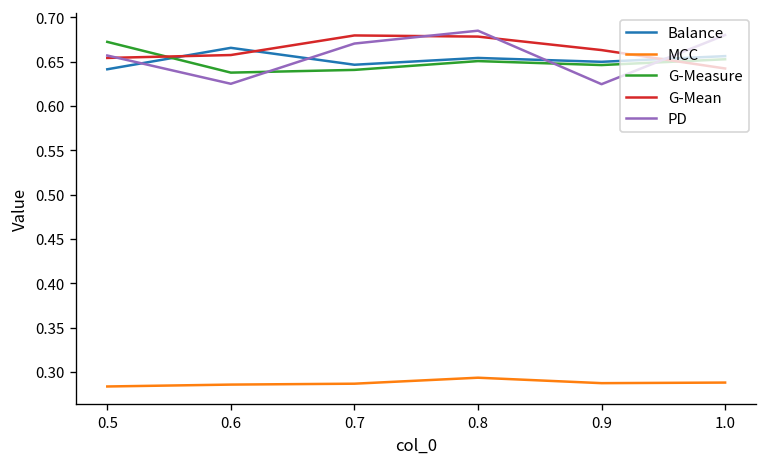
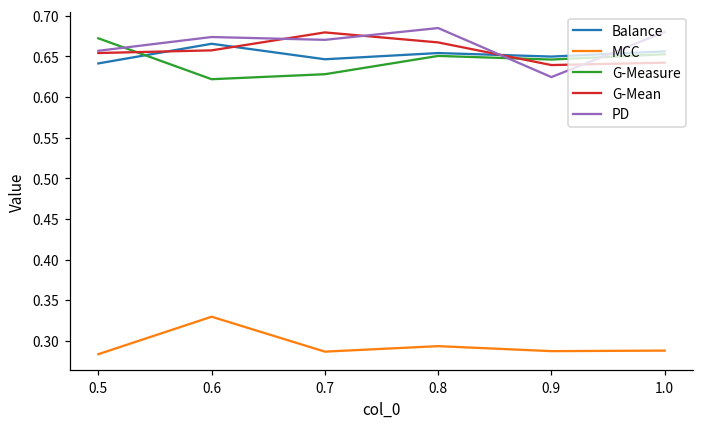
MCC, 0.6: 0.29 -> 0.33
G-Measure, 0.6: 0.64 -> 0.62
PD, 0.6: 0.62 -> 0.67
G-Measure, 0.7: 0.64 -> 0.63
G-Mean, 0.8: 0.68 -> 0.67
G-Mean, 0.9: 0.66 -> 0.64
